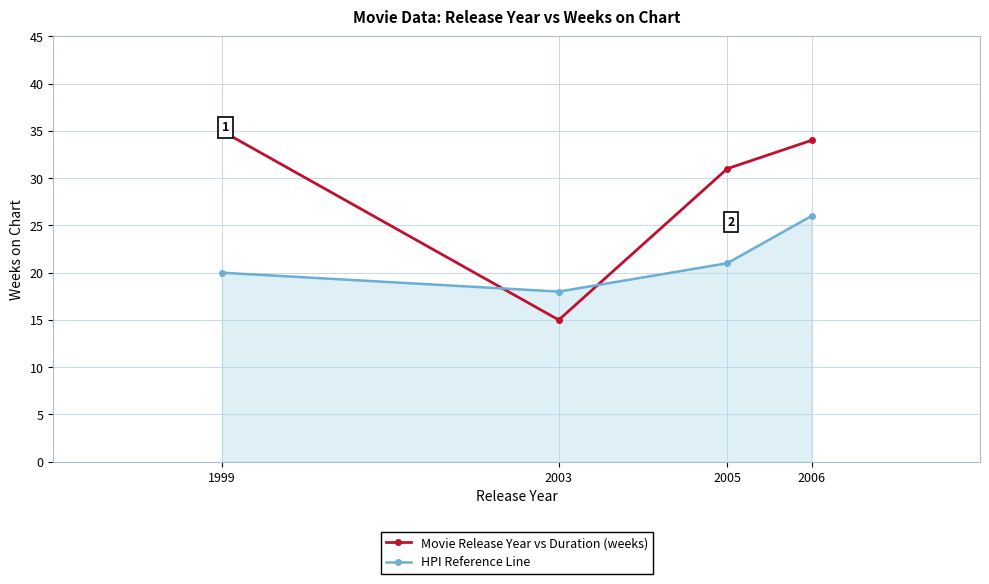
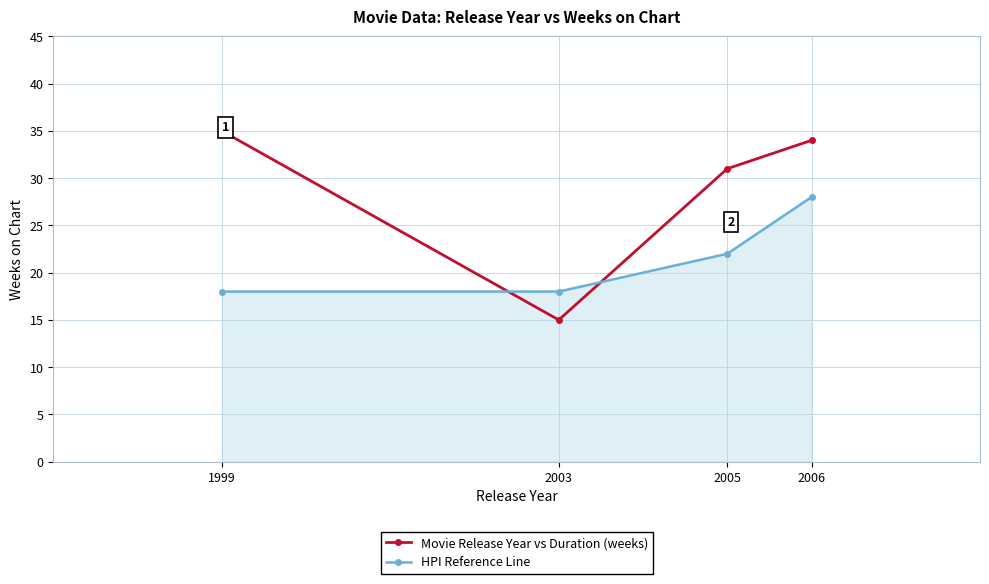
HPI Reference Line, 1999: 20 -> 18
HPI Reference Line, 2005: 21 -> 22
HPI Reference Line, 2006: 26 -> 28
